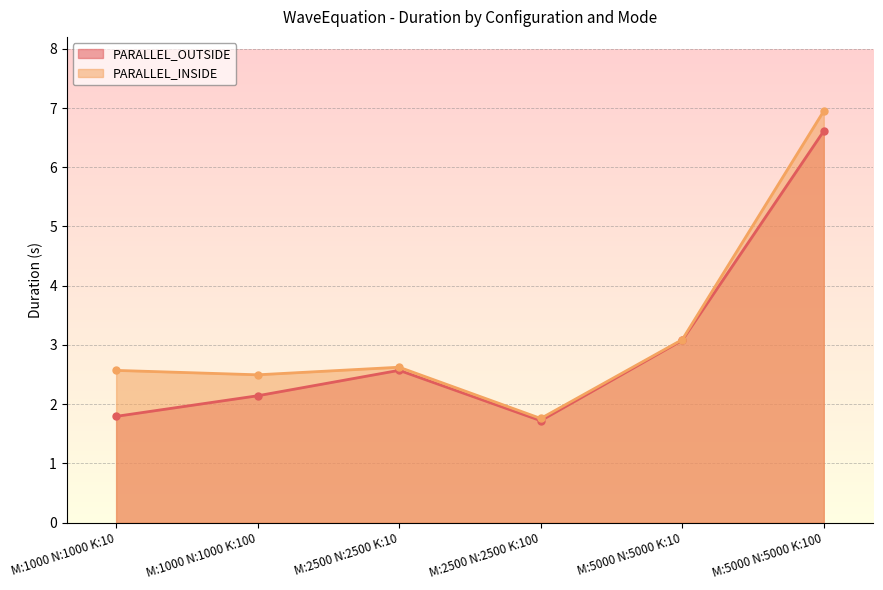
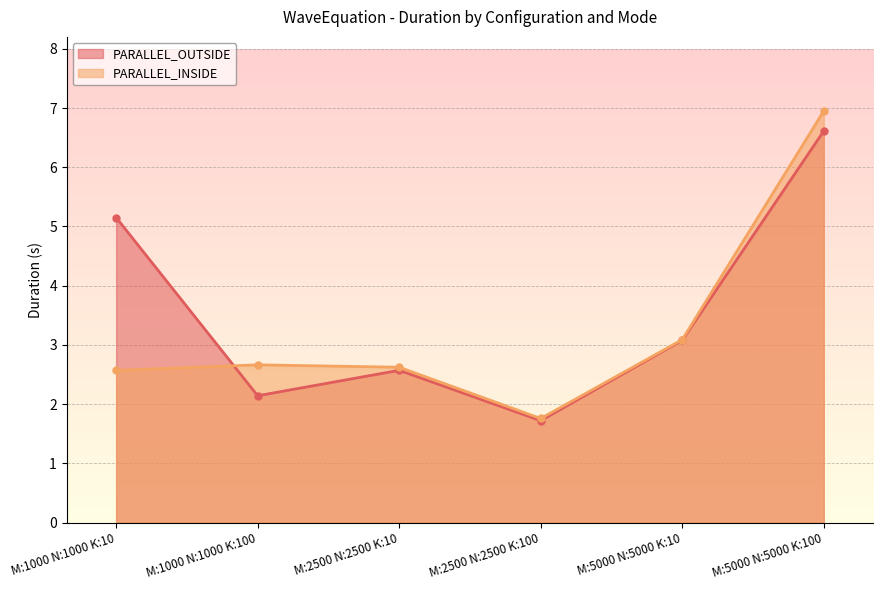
PARALLEL_OUTSIDE, M:1000 N:1000 K:10: 1.8 -> 5.2
PARALLEL_INSIDE, M:1000 N:1000 K:100: 2.5 -> 2.7
